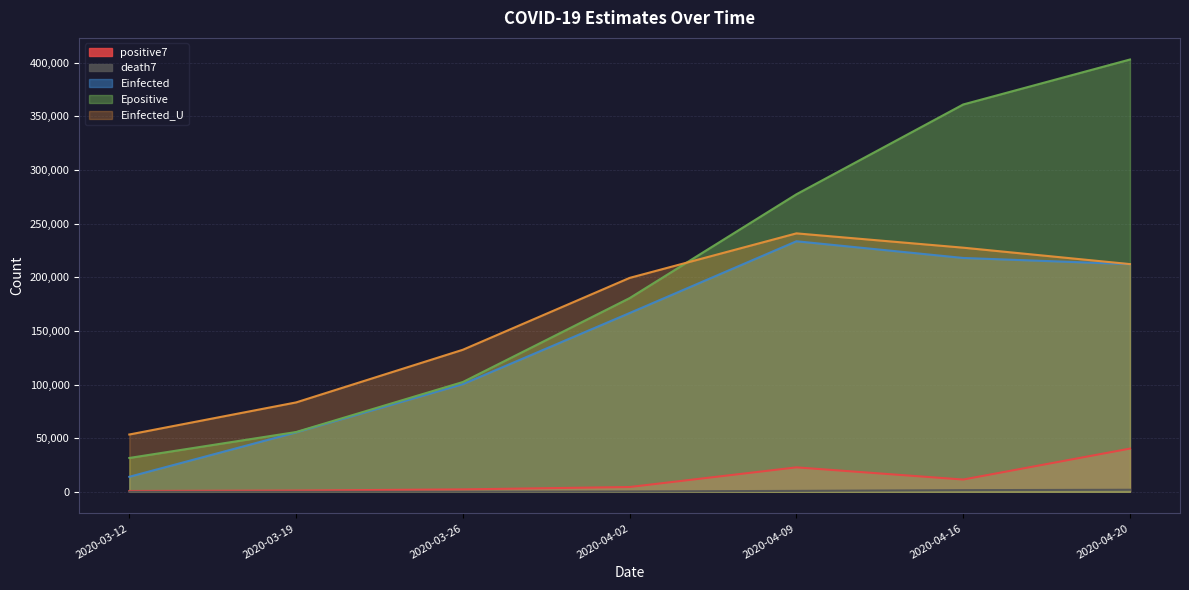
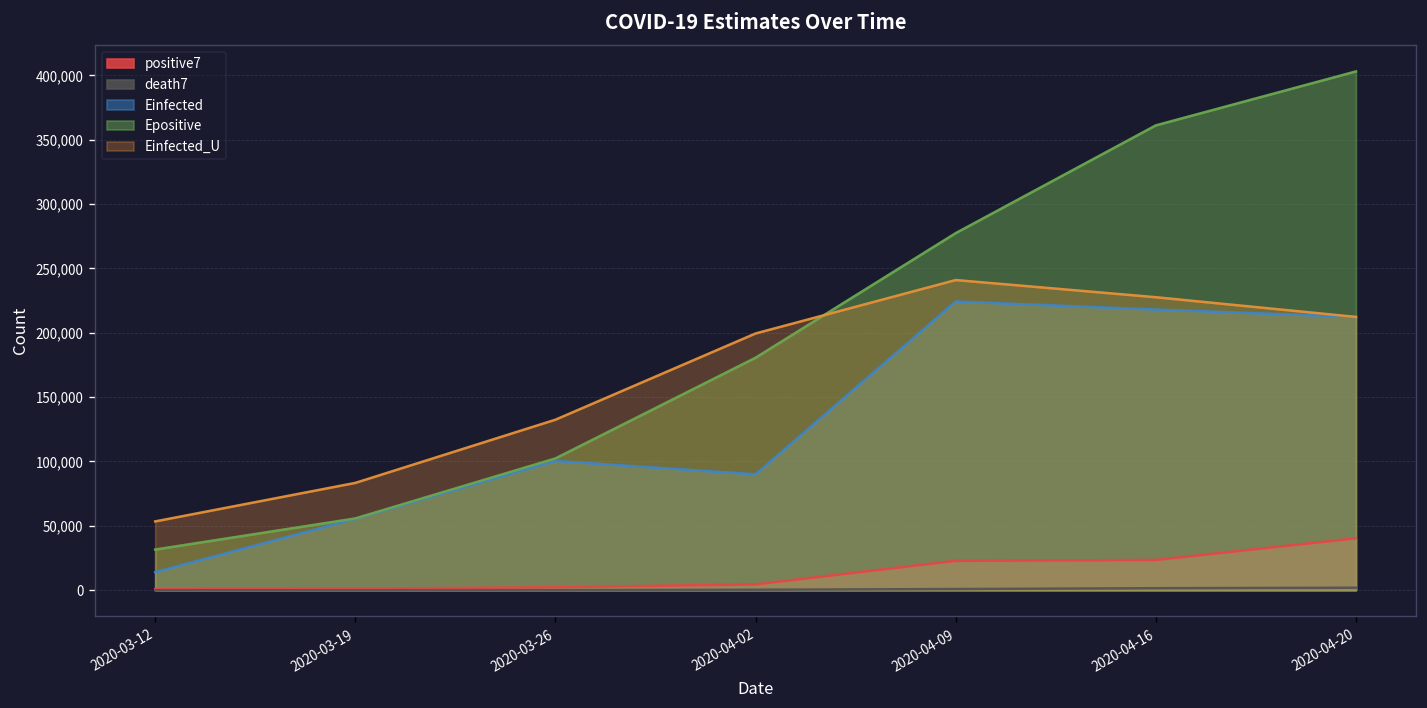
Einfected, 2020-04-02: 167,000 -> 90,000
Einfected, 2020-04-09: 234,000 -> 224,000
positive7, 2020-04-16: 11,000 -> 23,000
